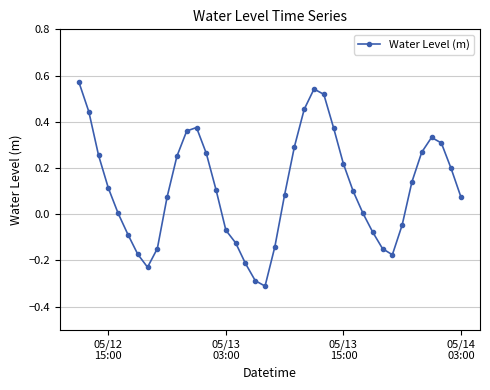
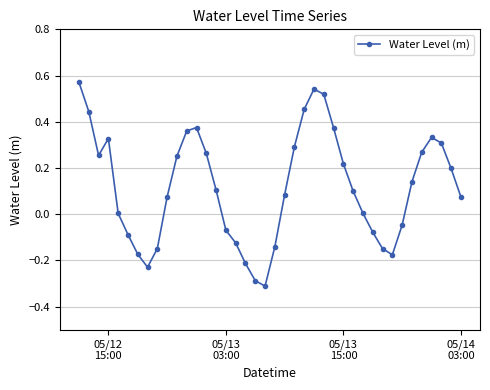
05/12 15:00: 0.11 -> 0.33
